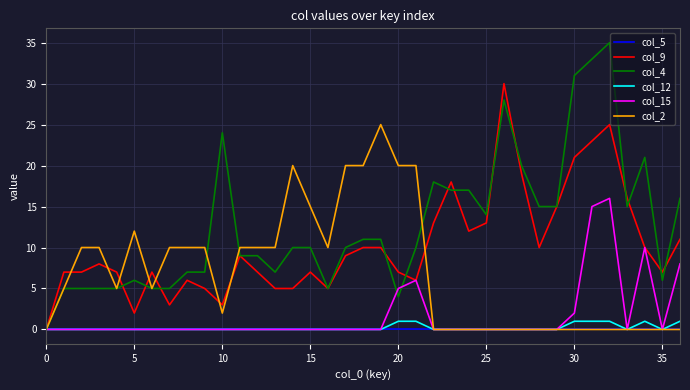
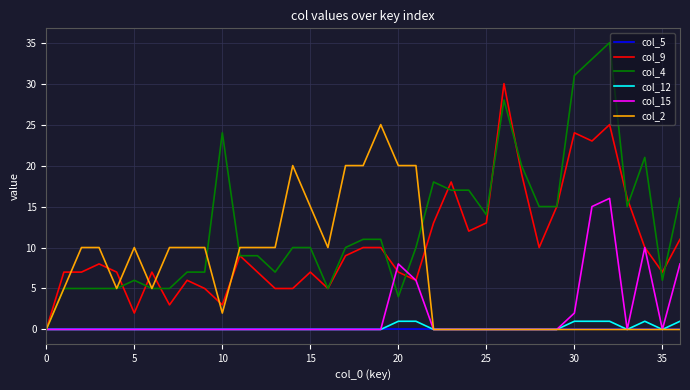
col_2, 5: 12 -> 10
col_15, 20: 5 -> 8
col_9, 30: 21 -> 24
